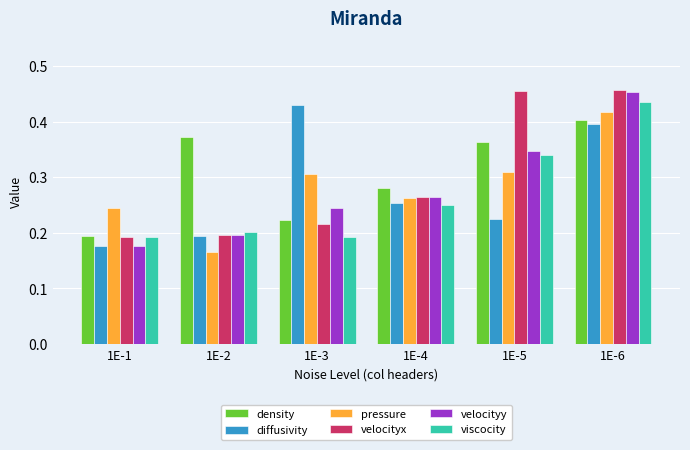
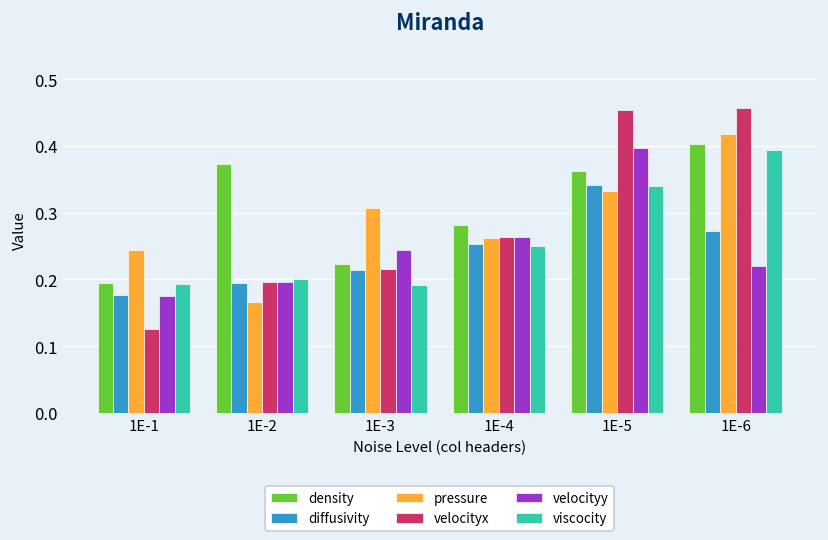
velocityx, 1E-1: 0.19 -> 0.13
diffusivity, 1E-3: 0.43 -> 0.21
diffusivity, 1E-5: 0.22 -> 0.34
pressure, 1E-5: 0.31 -> 0.33
velocityy, 1E-5: 0.35 -> 0.40
diffusivity, 1E-6: 0.40 -> 0.27
velocityy, 1E-6: 0.45 -> 0.22
viscocity, 1E-6: 0.44 -> 0.39
